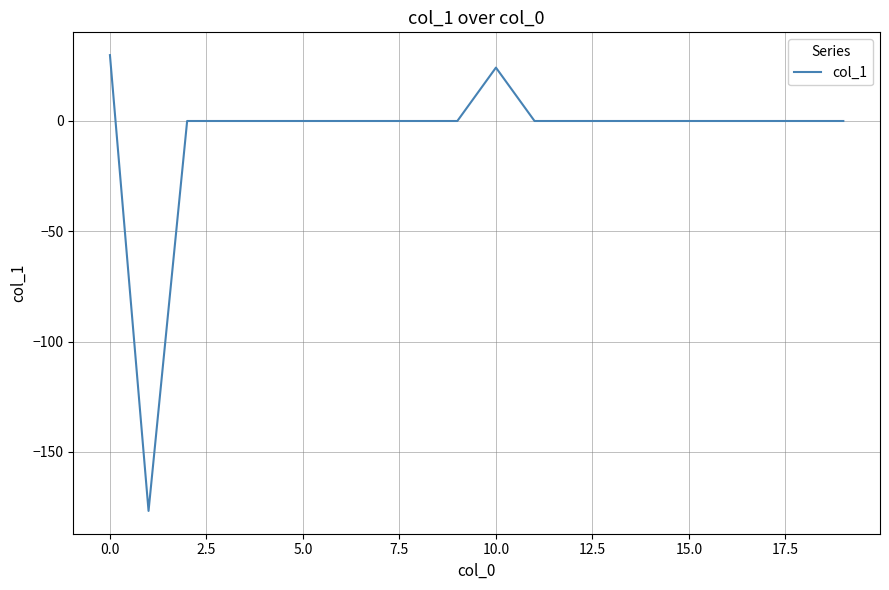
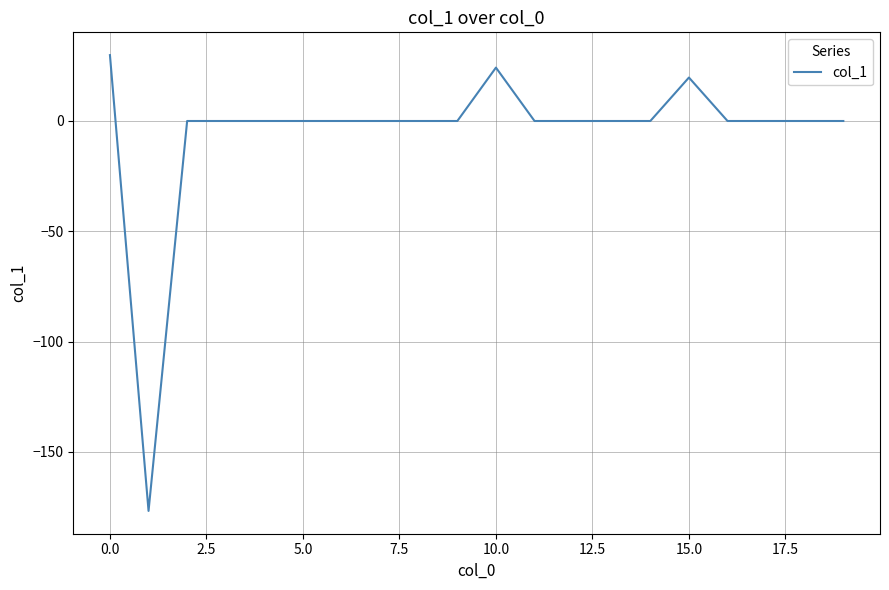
15.0: 0 -> 20
